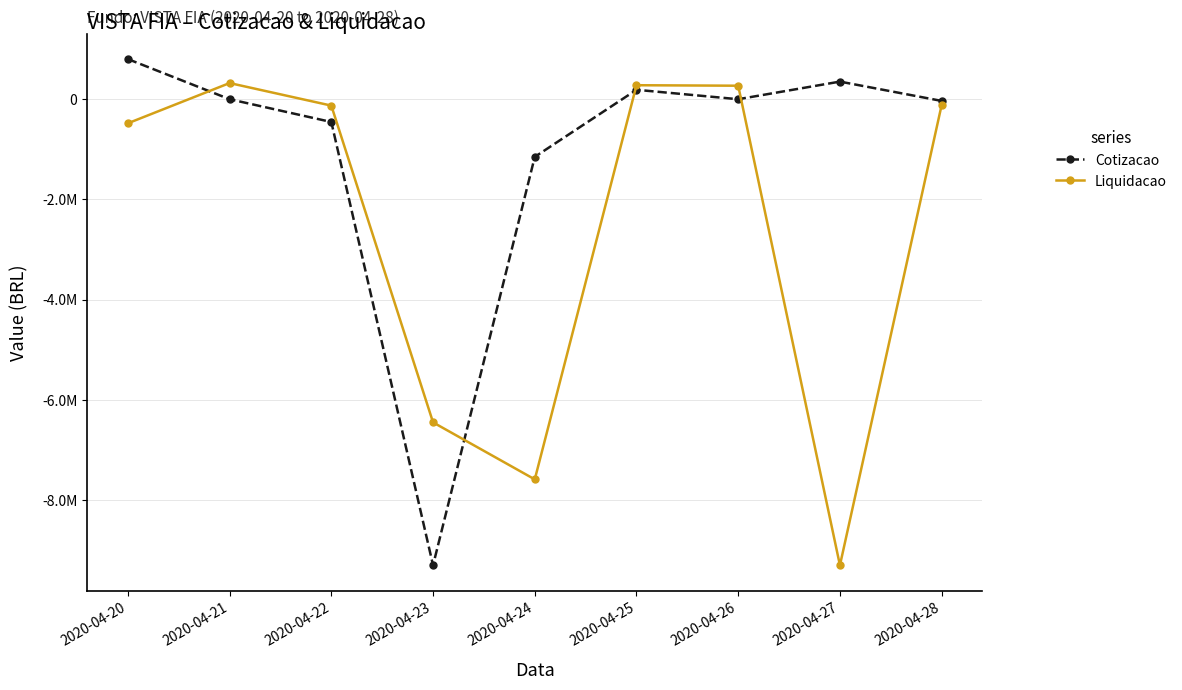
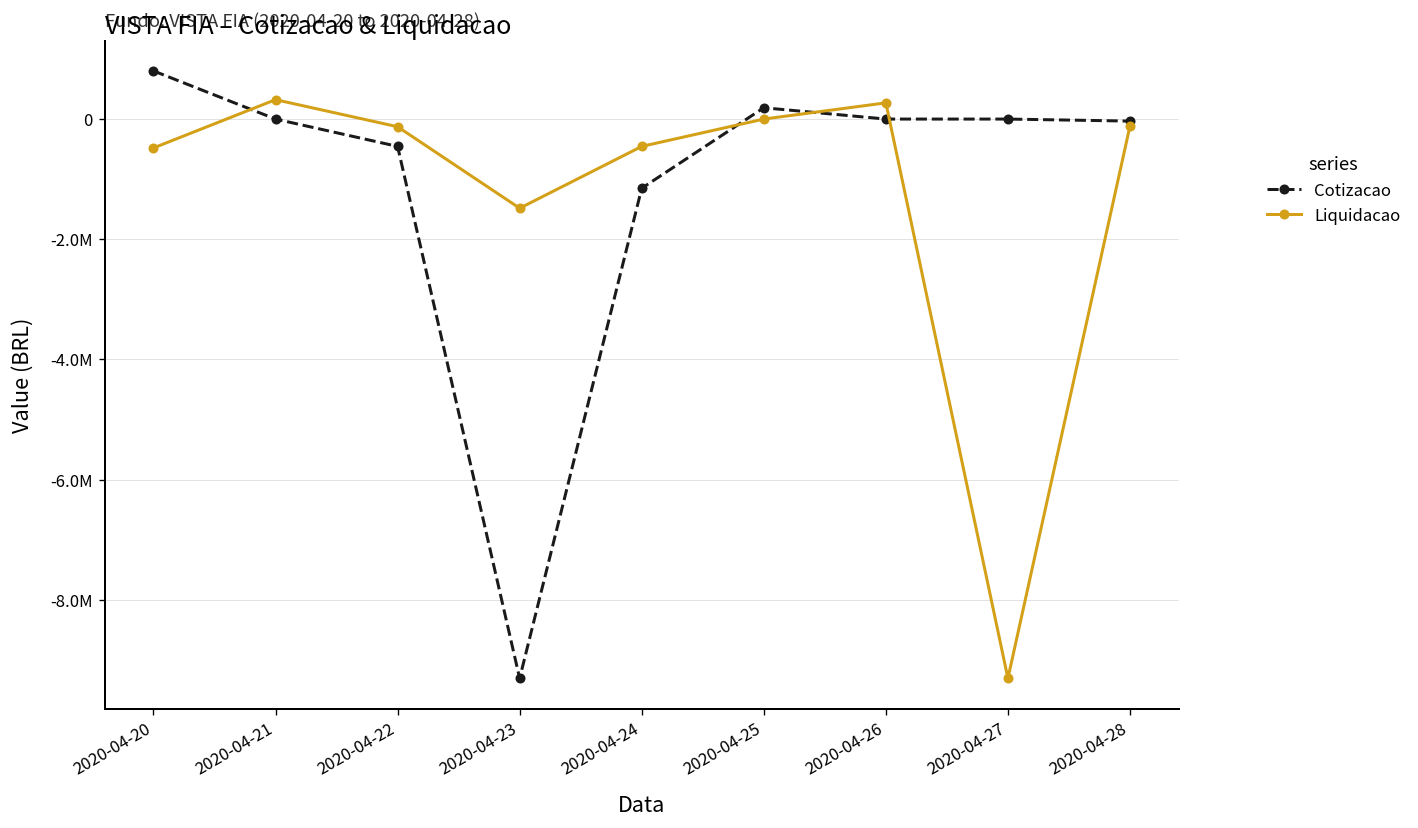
Liquidacao, 2020-04-23: -6500000 -> -1500000
Liquidacao, 2020-04-24: -7600000 -> -500000
Liquidacao, 2020-04-25: 300000 -> 0
Cotizacao, 2020-04-27: 400000 -> 0
